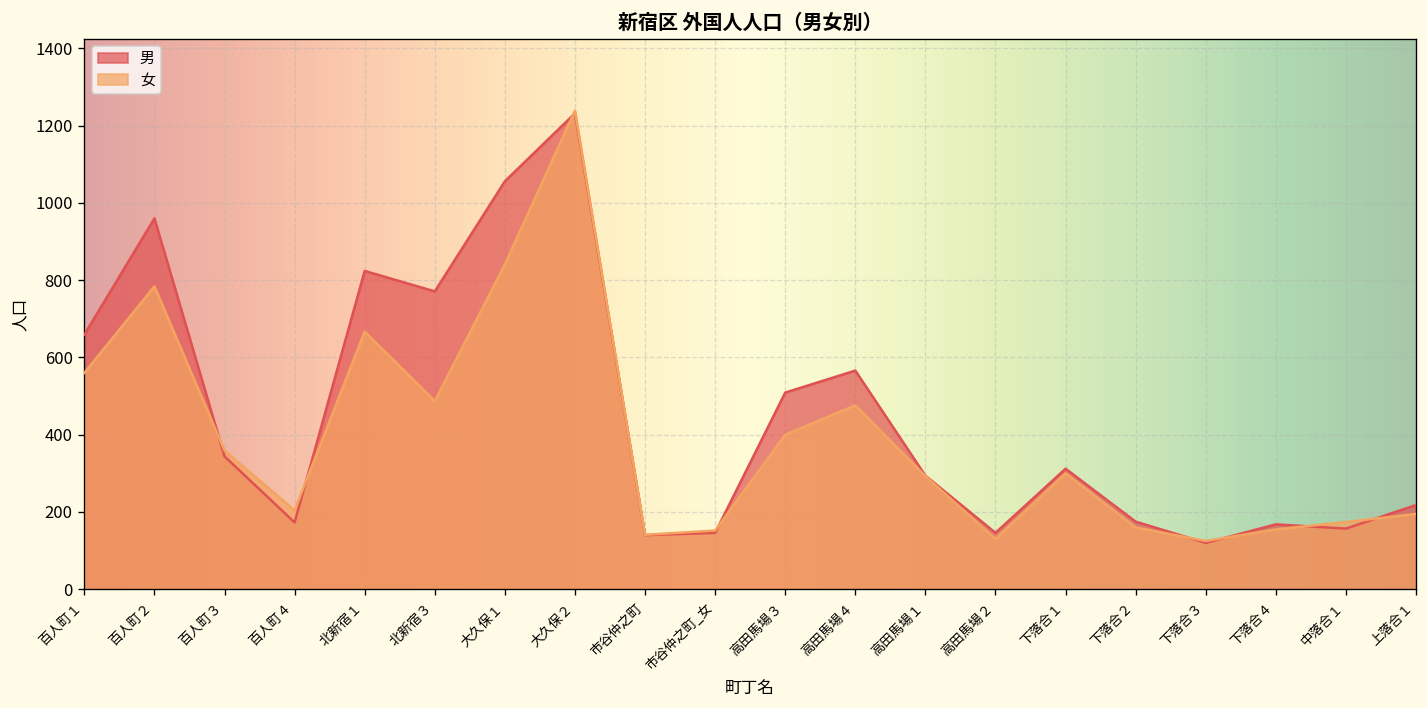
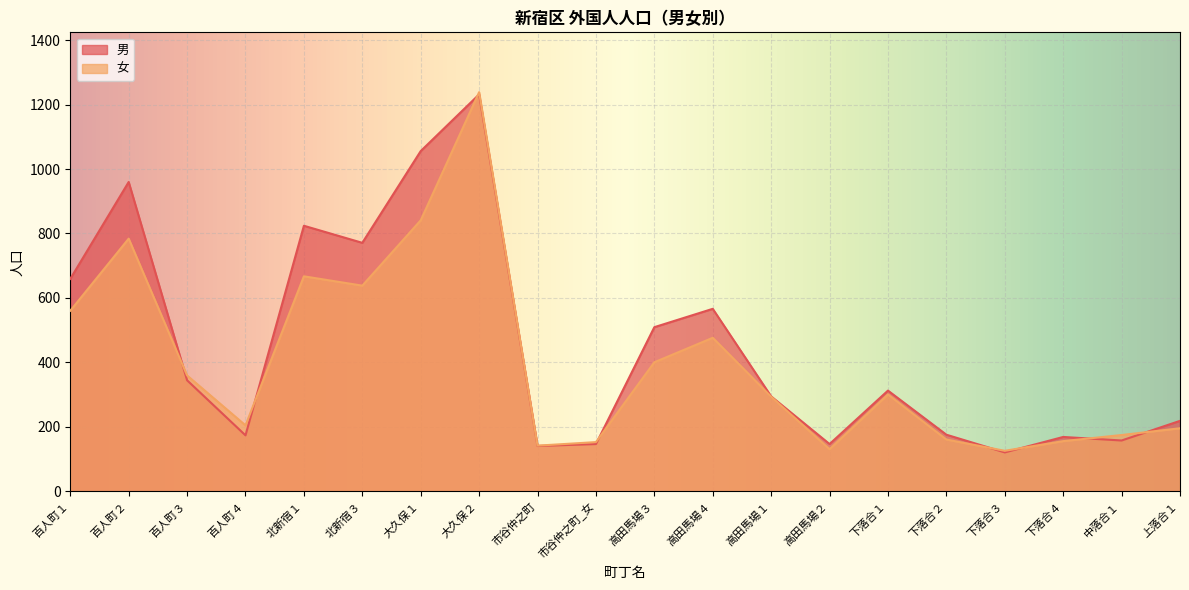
女, 北新宿３: 490 -> 640
